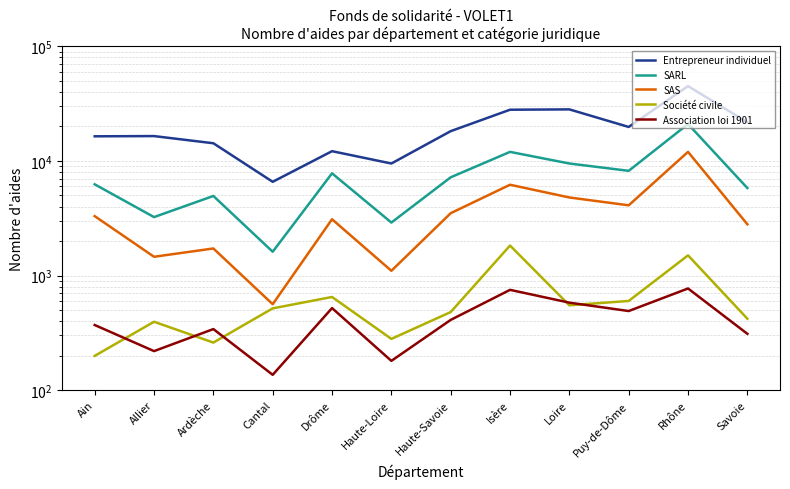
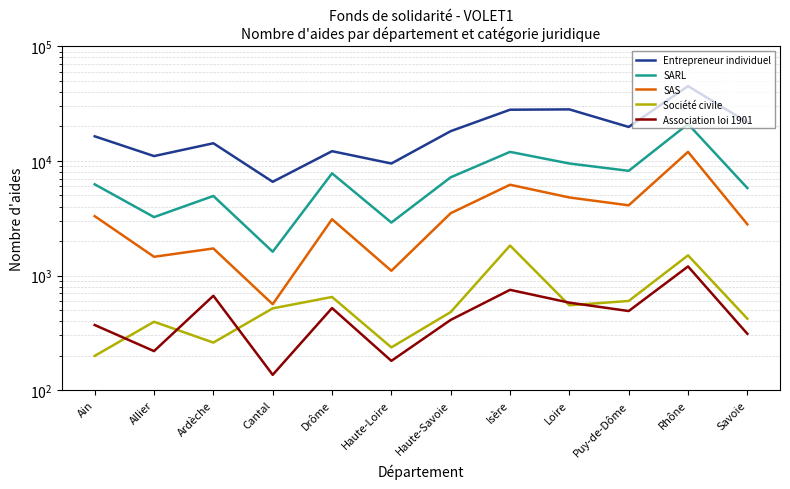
Entrepreneur individuel, Allier: 16000 -> 11000
Association loi 1901, Ardèche: 340 -> 700
Société civile, Haute-Loire: 280 -> 240
Association loi 1901, Rhône: 800 -> 1200
